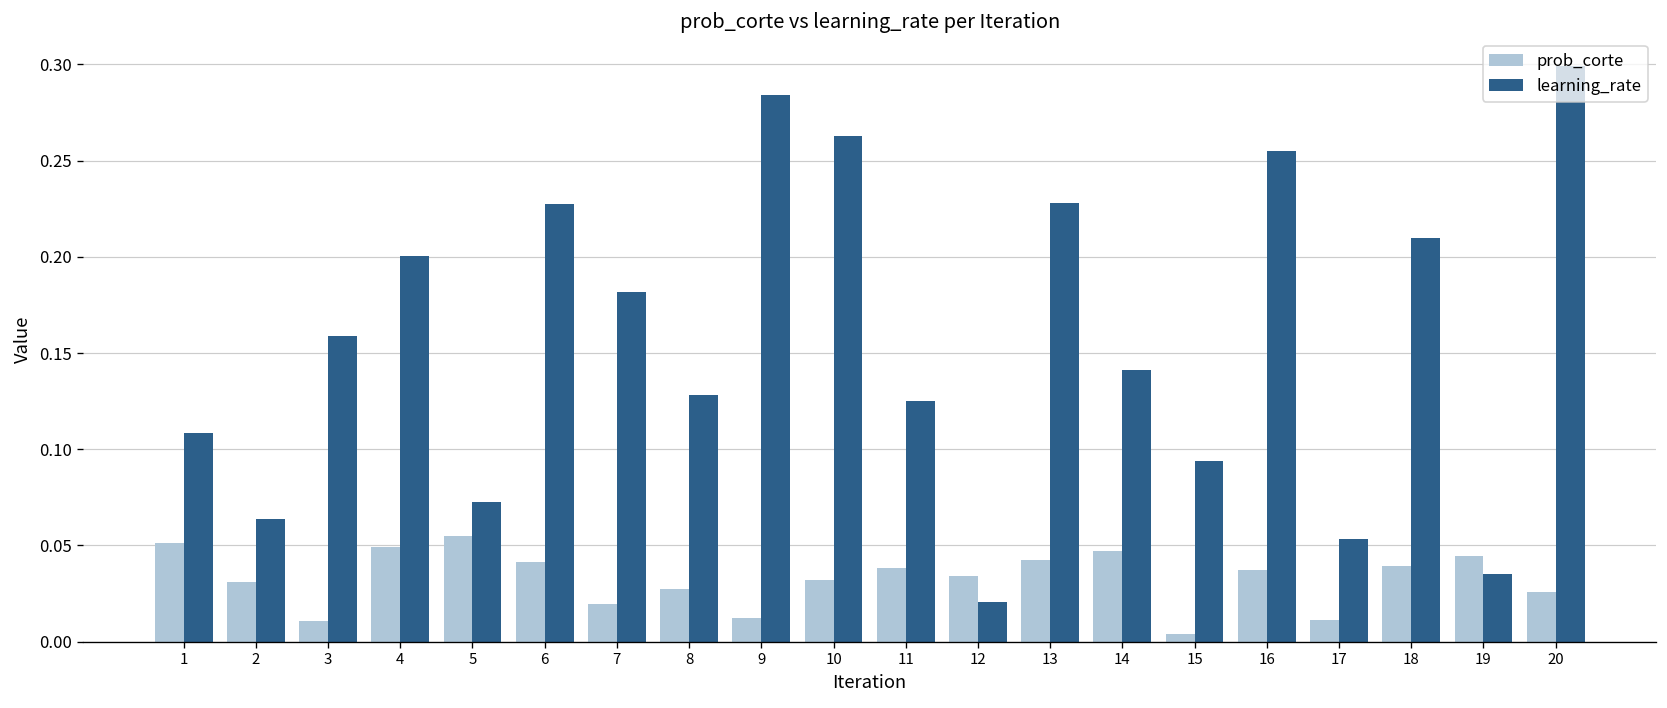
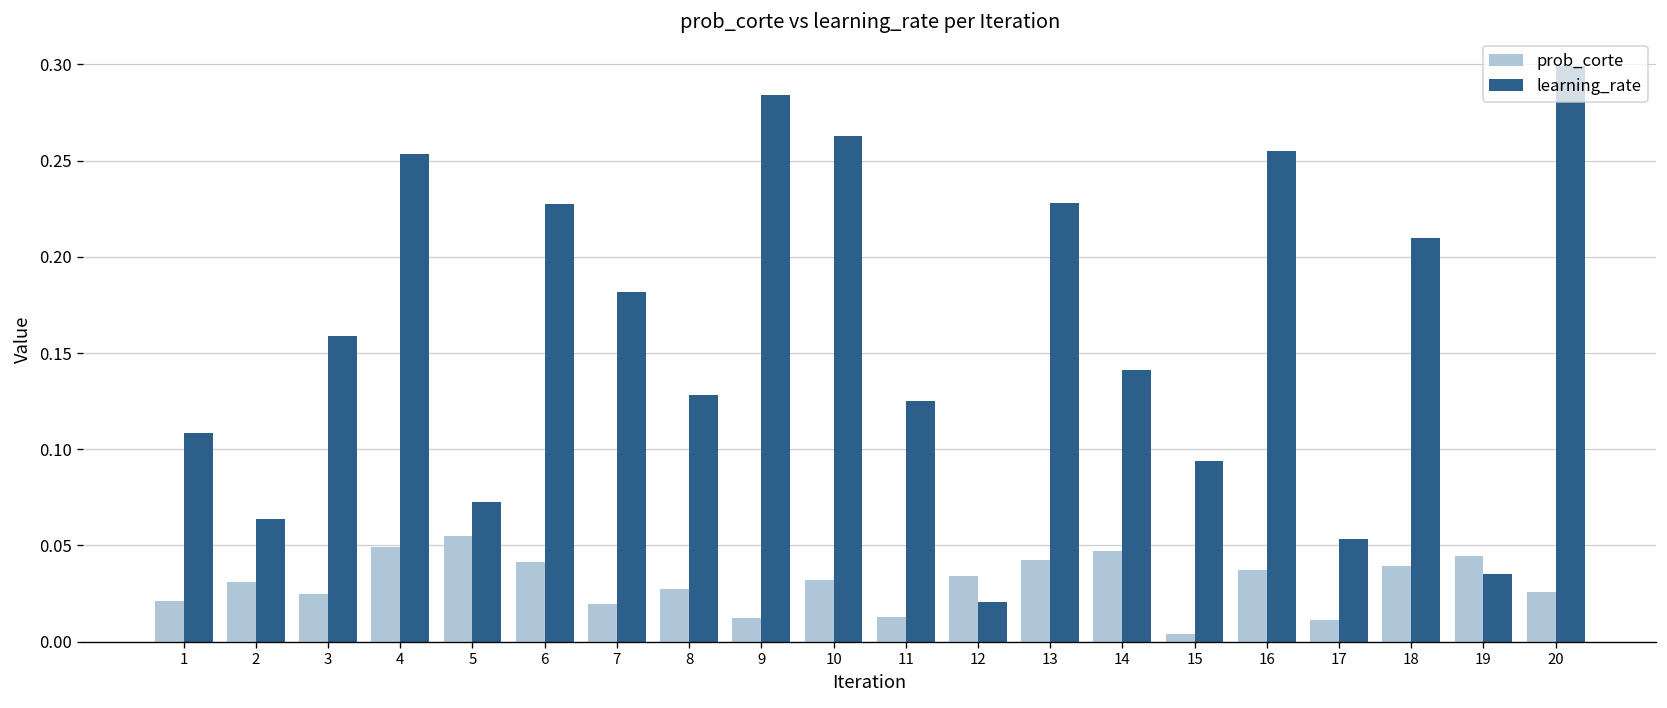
prob_corte, 1: 0.051 -> 0.021
prob_corte, 3: 0.011 -> 0.025
learning_rate, 4: 0.200 -> 0.253
prob_corte, 11: 0.038 -> 0.013
